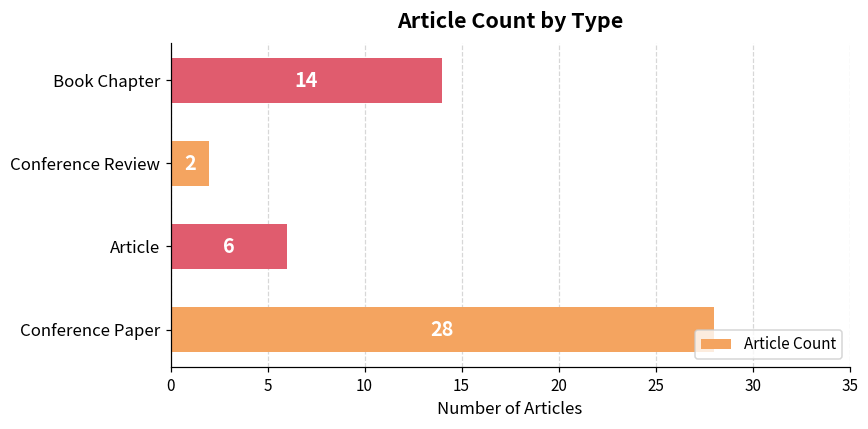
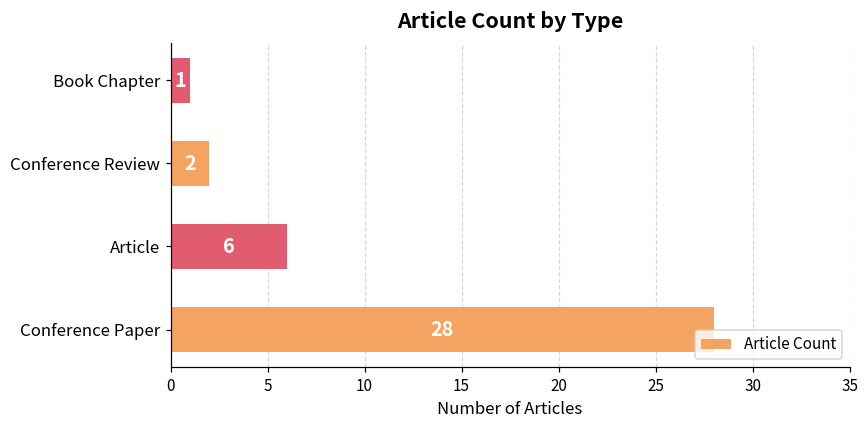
Book Chapter: 14 -> 1
